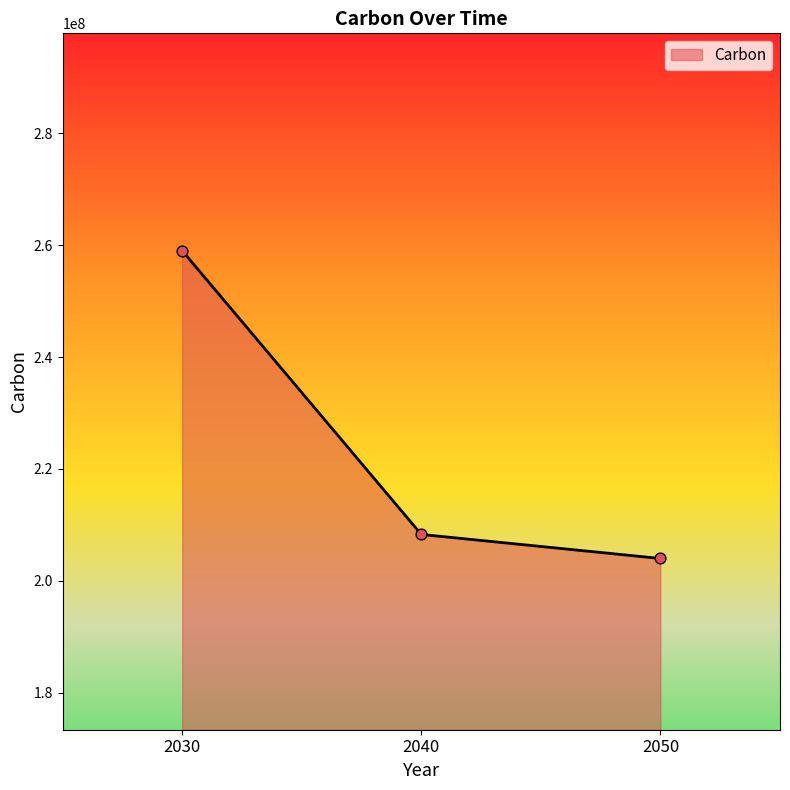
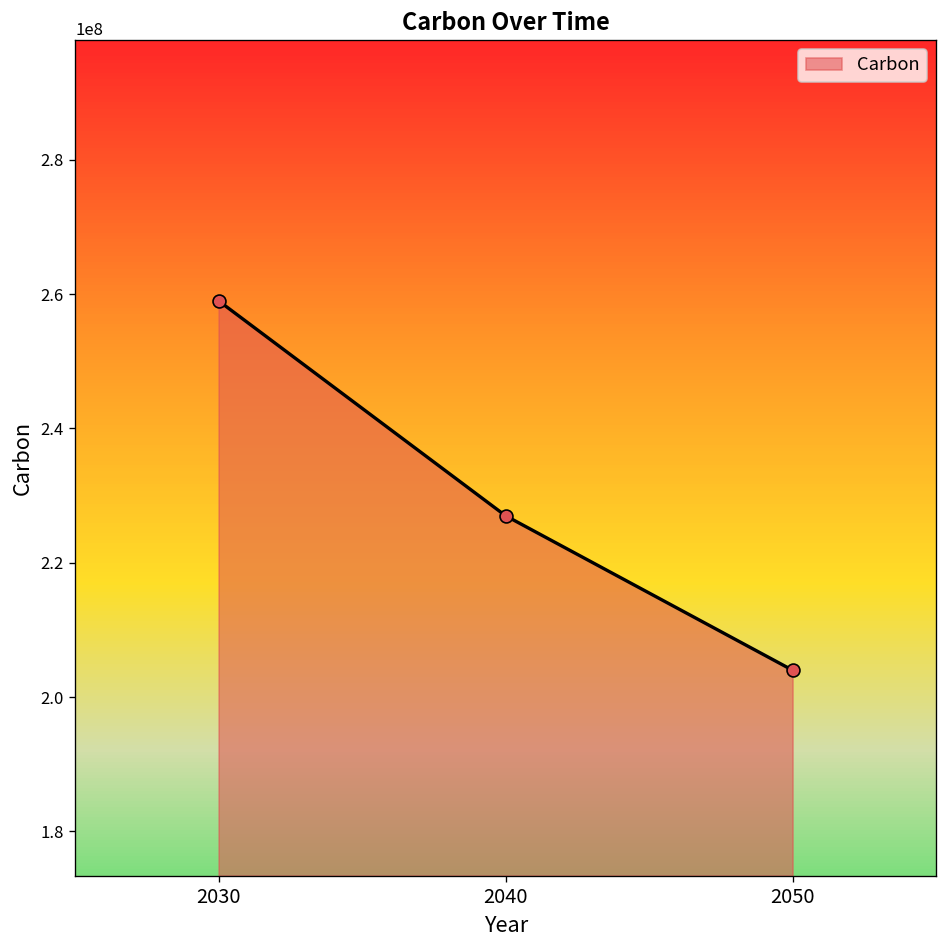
2040: 208000000 -> 227000000
